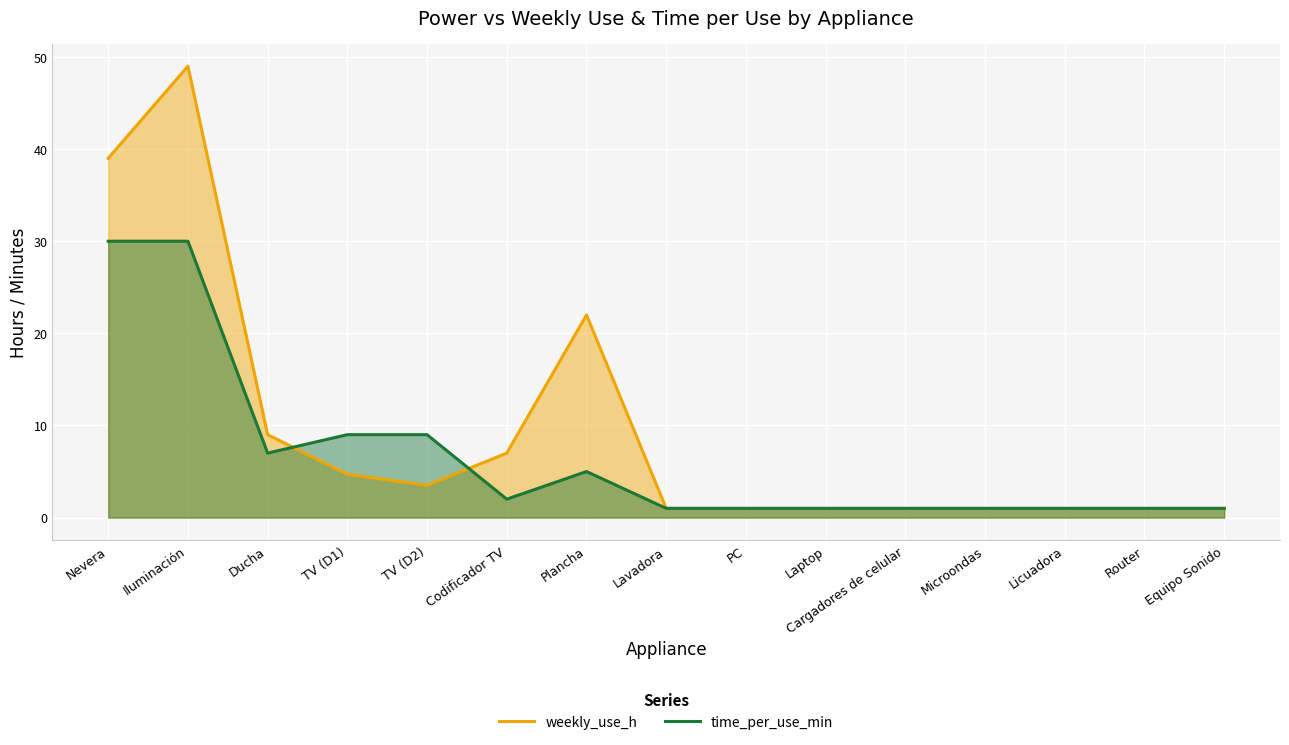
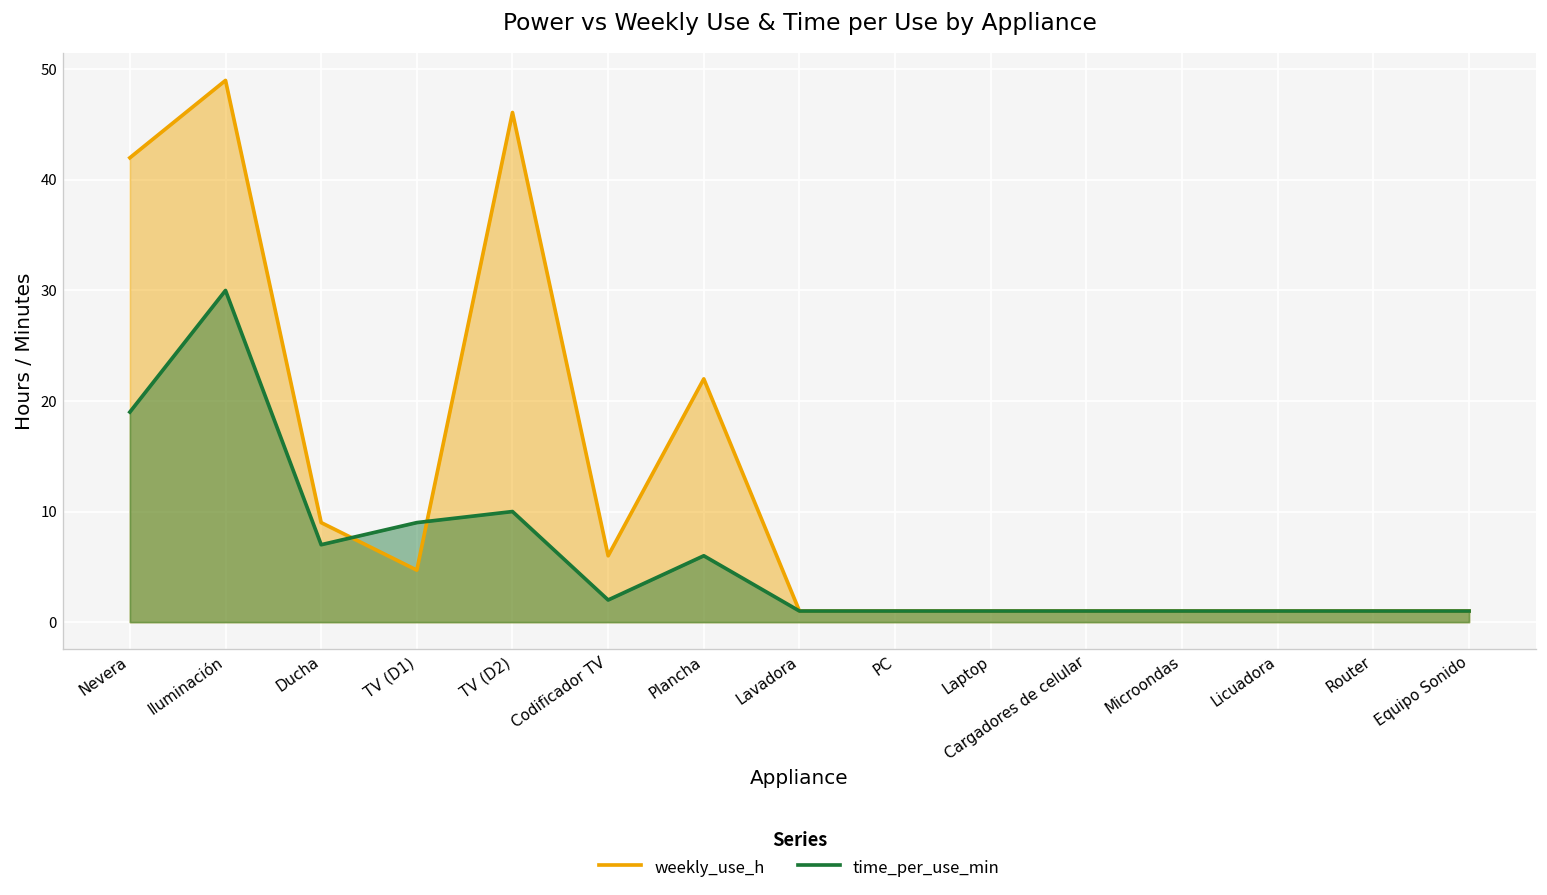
weekly_use_h, Nevera: 39 -> 42
time_per_use_min, Nevera: 30 -> 19
weekly_use_h, TV (D2): 4 -> 46
time_per_use_min, TV (D2): 9 -> 10
weekly_use_h, Codificador TV: 7 -> 6
time_per_use_min, Plancha: 5 -> 6
